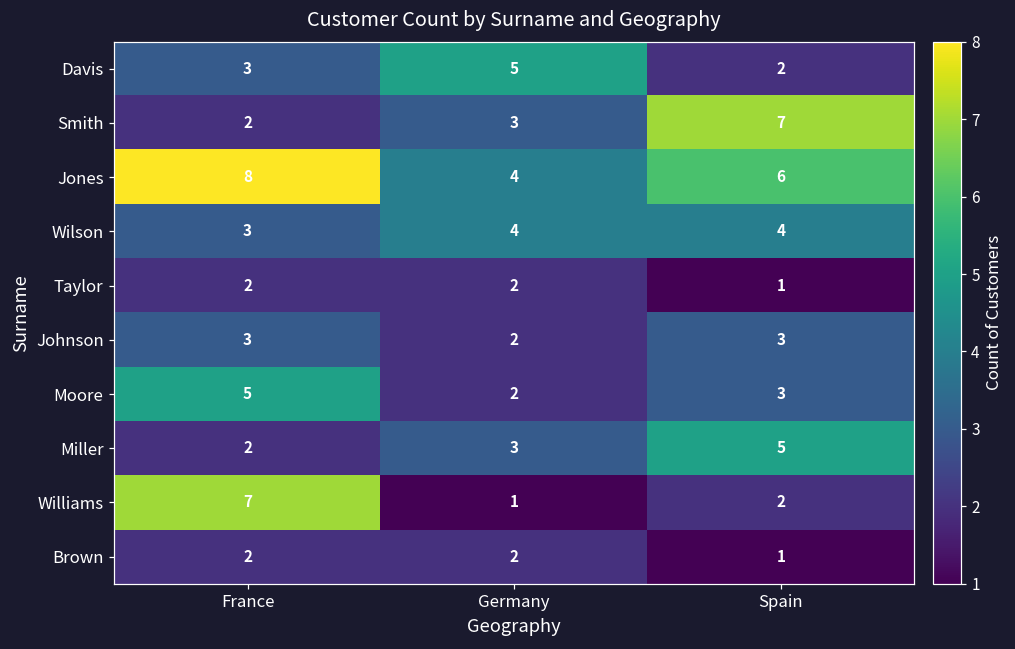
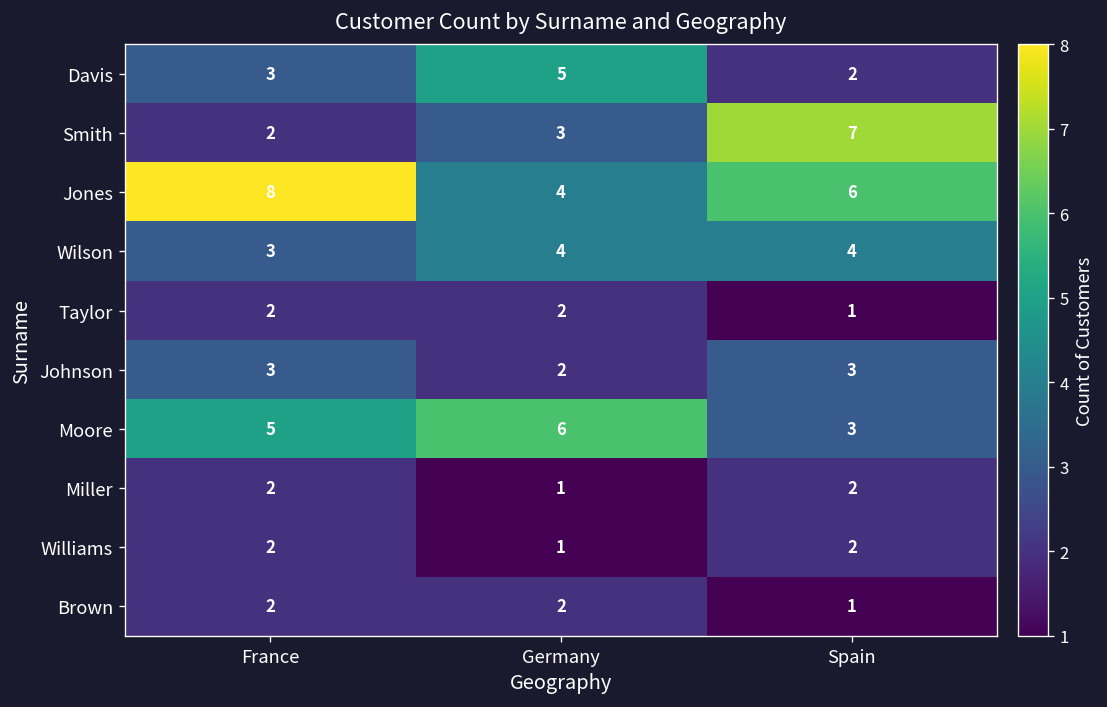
Moore, Germany: 2 -> 6
Miller, Germany: 3 -> 1
Miller, Spain: 5 -> 2
Williams, France: 7 -> 2
